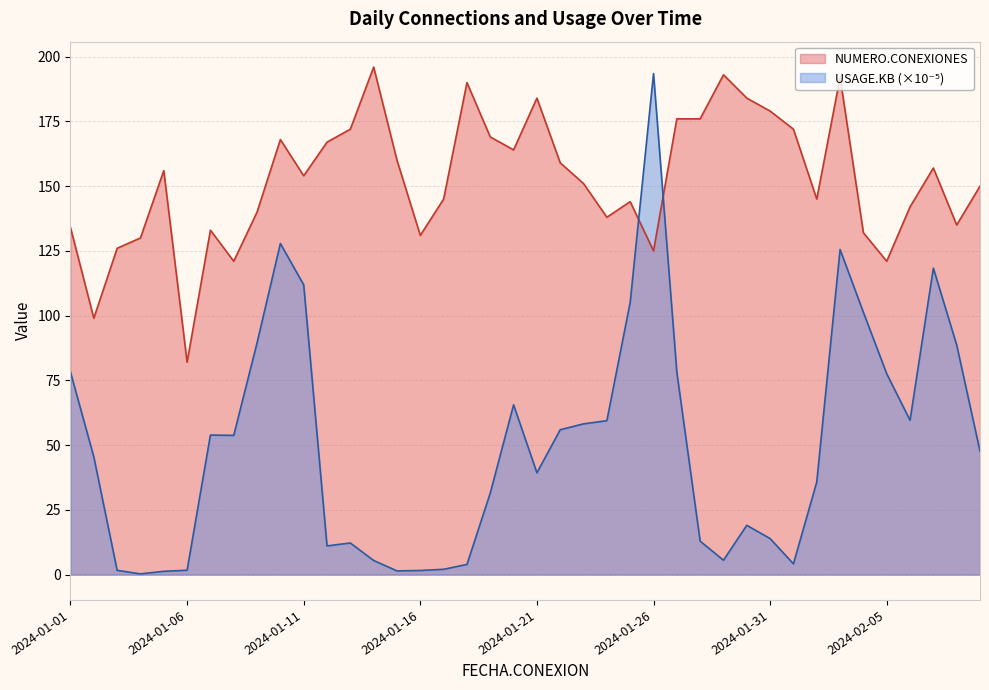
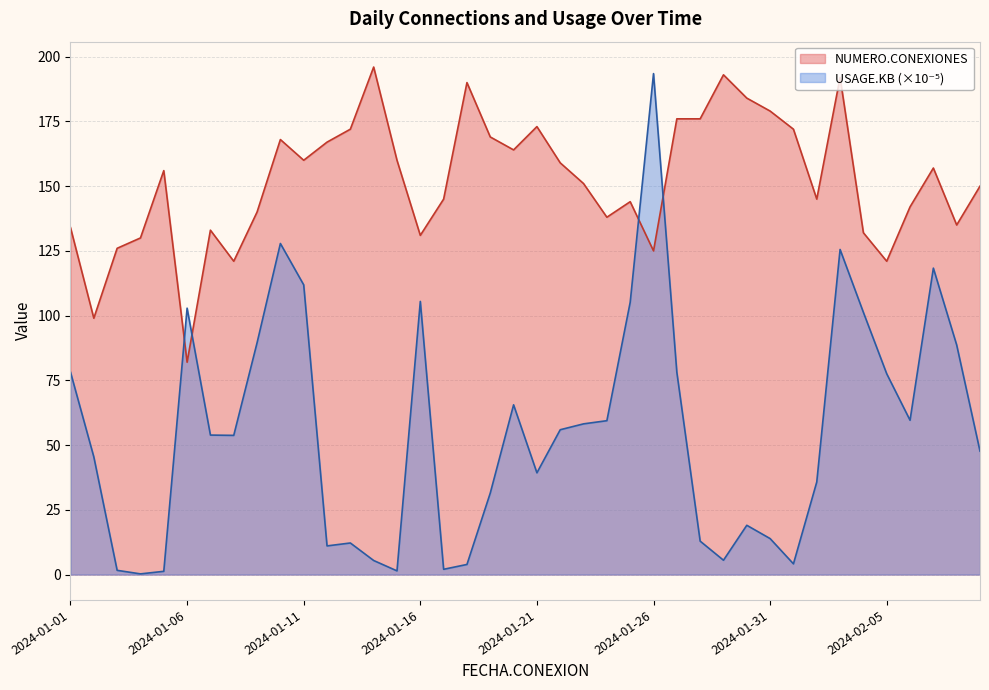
USAGE.KB (×10⁻⁵), 2024-01-06: 2 -> 103
NUMERO.CONEXIONES, 2024-01-11: 154 -> 160
USAGE.KB (×10⁻⁵), 2024-01-16: 2 -> 105
NUMERO.CONEXIONES, 2024-01-21: 184 -> 173
